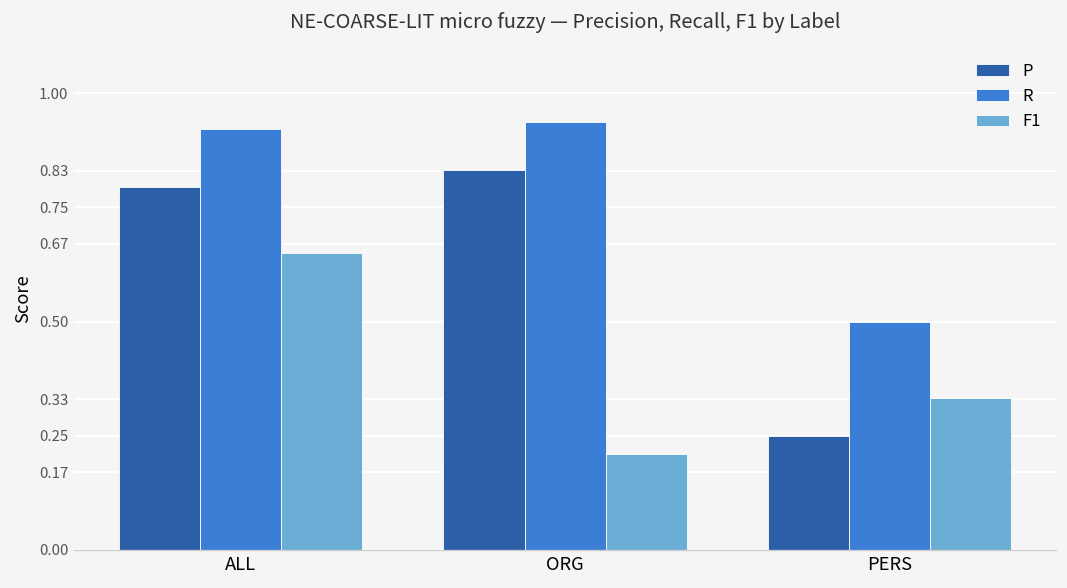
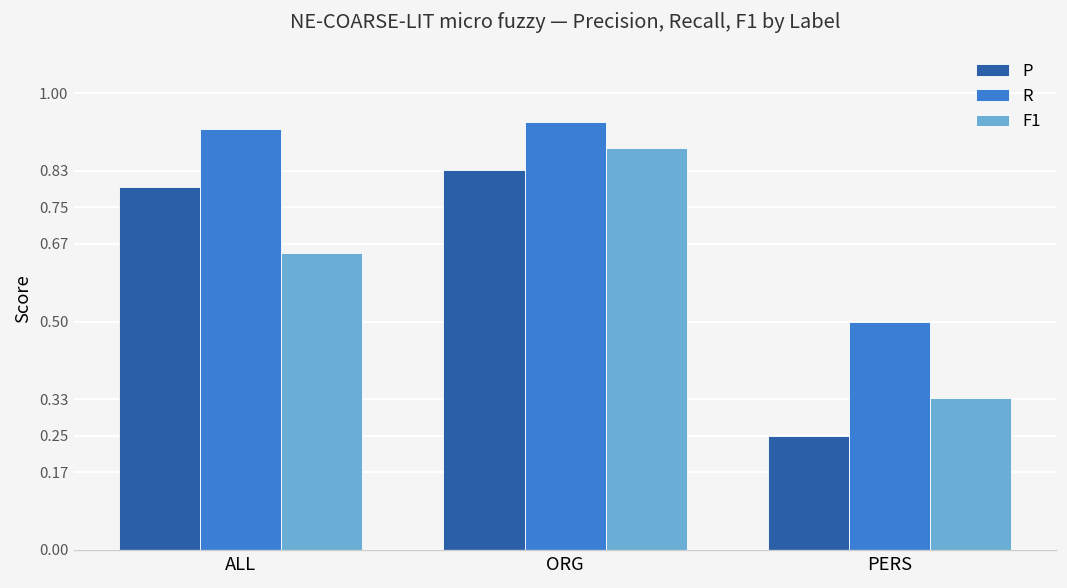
F1, ORG: 0.21 -> 0.88
